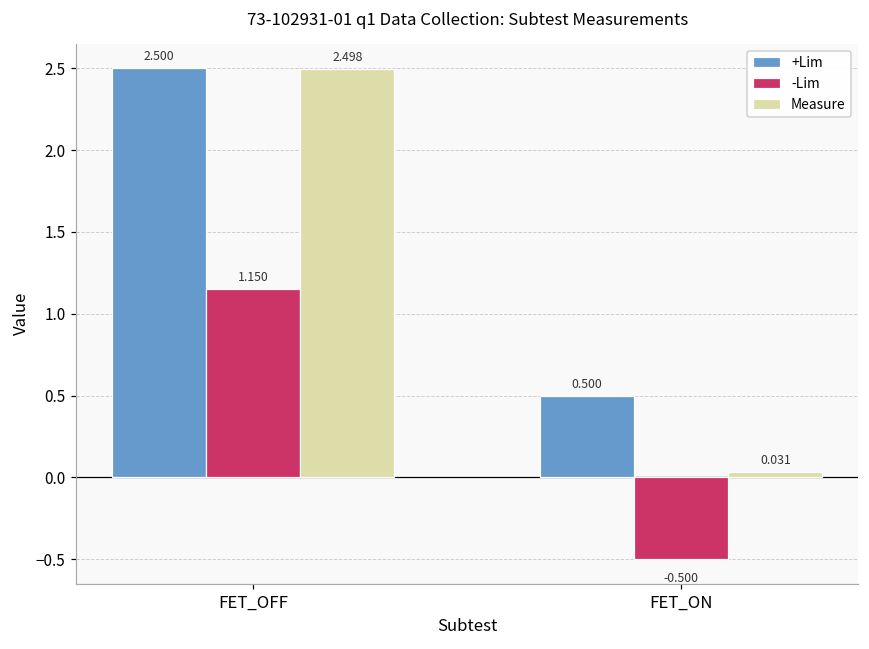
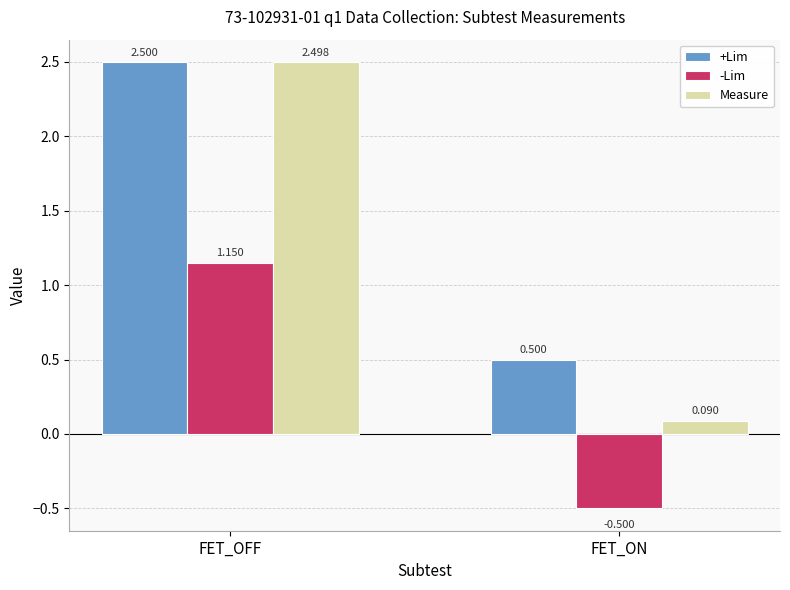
Measure, FET_ON: 0.031 -> 0.090
